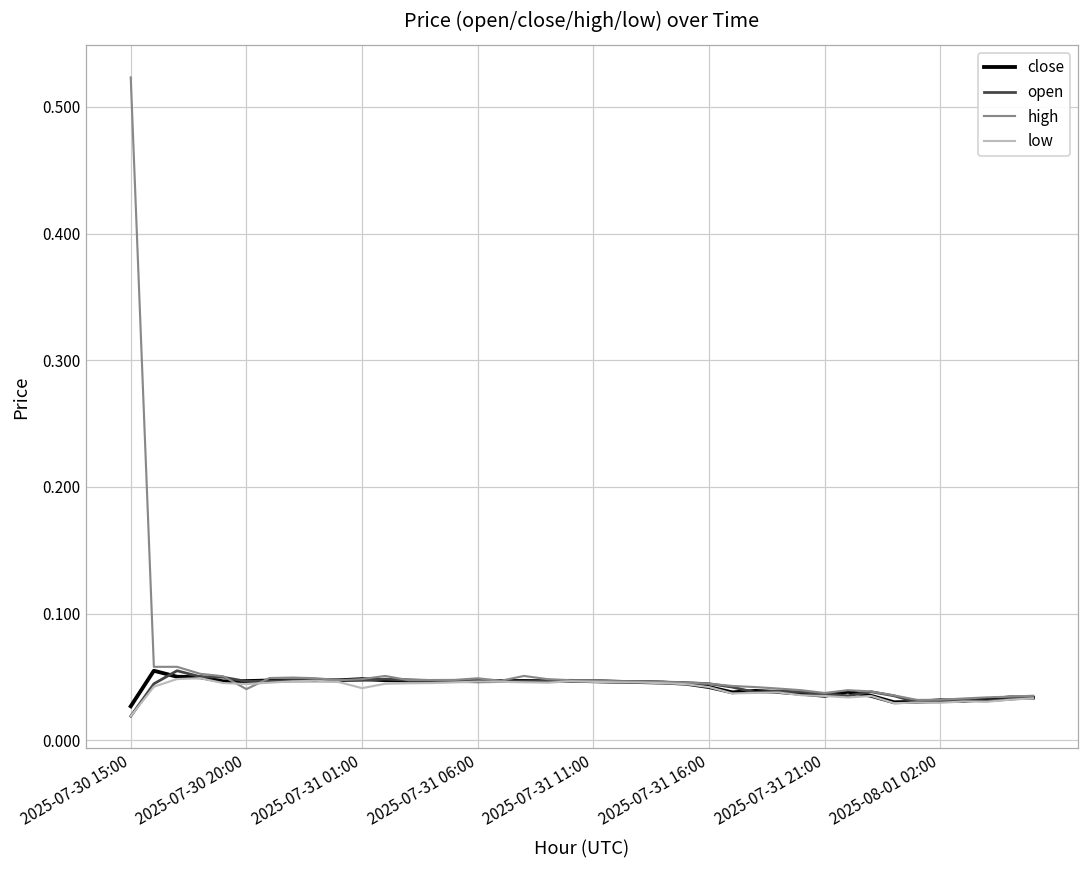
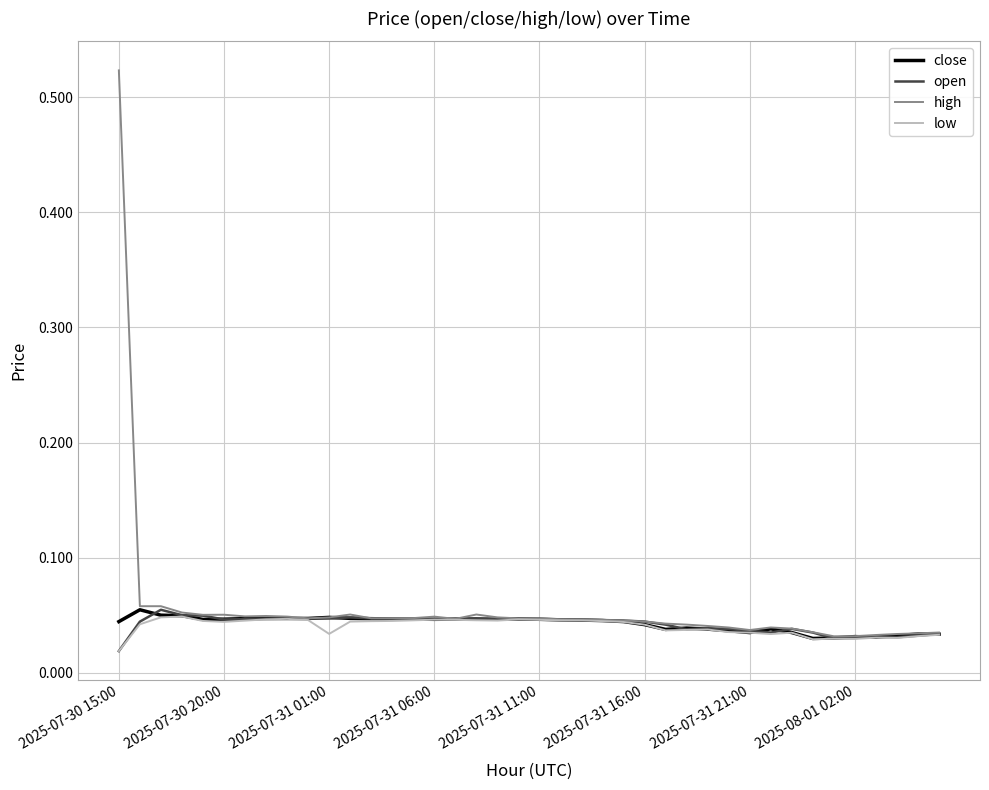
close, 2025-07-30 15:00: 0.027 -> 0.045
high, 2025-07-30 20:00: 0.040 -> 0.051
low, 2025-07-31 01:00: 0.041 -> 0.034
